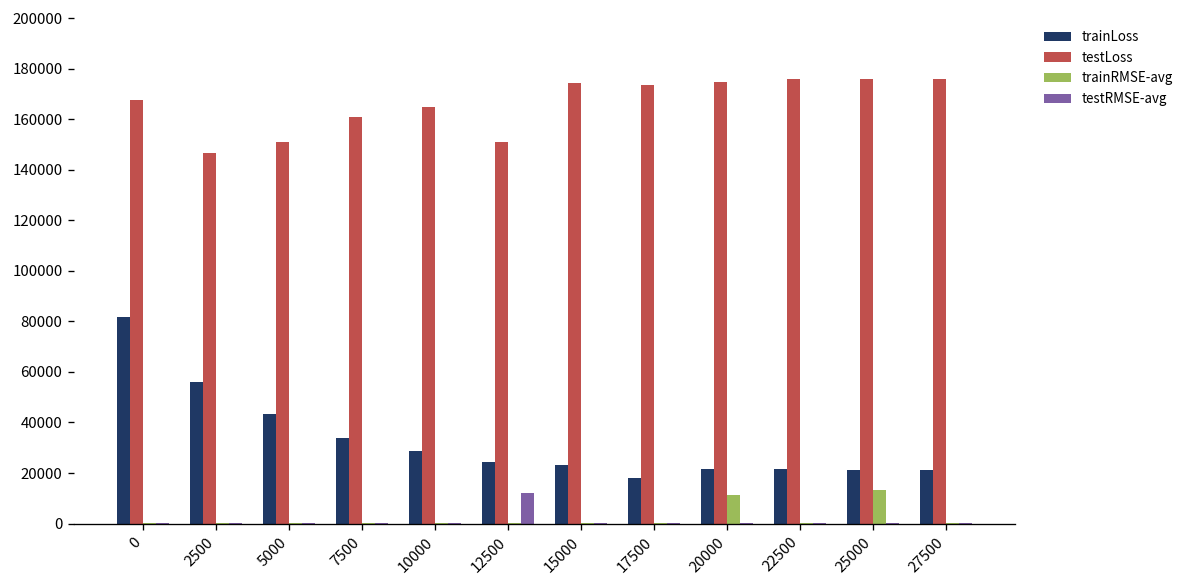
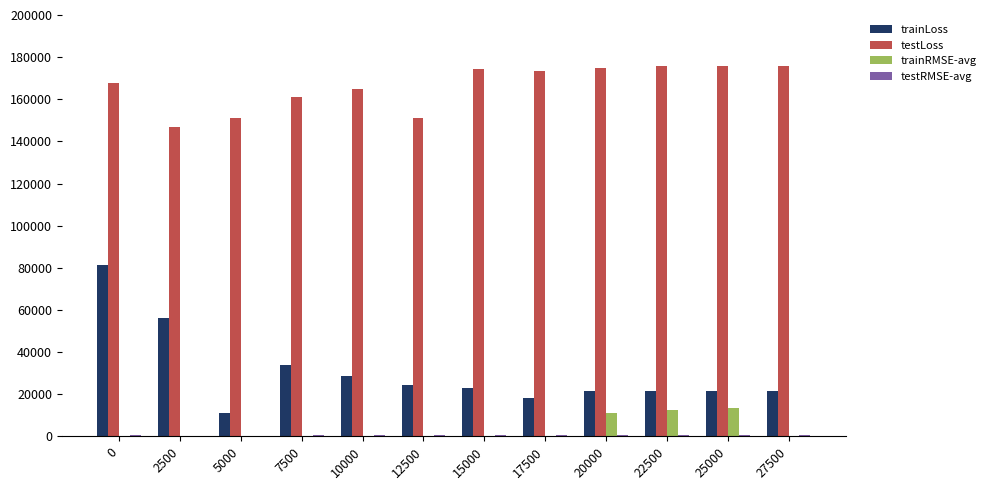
trainLoss, 5000: 43000 -> 11000
testRMSE-avg, 12500: 12000 -> 0
trainRMSE-avg, 22500: 0 -> 12000
